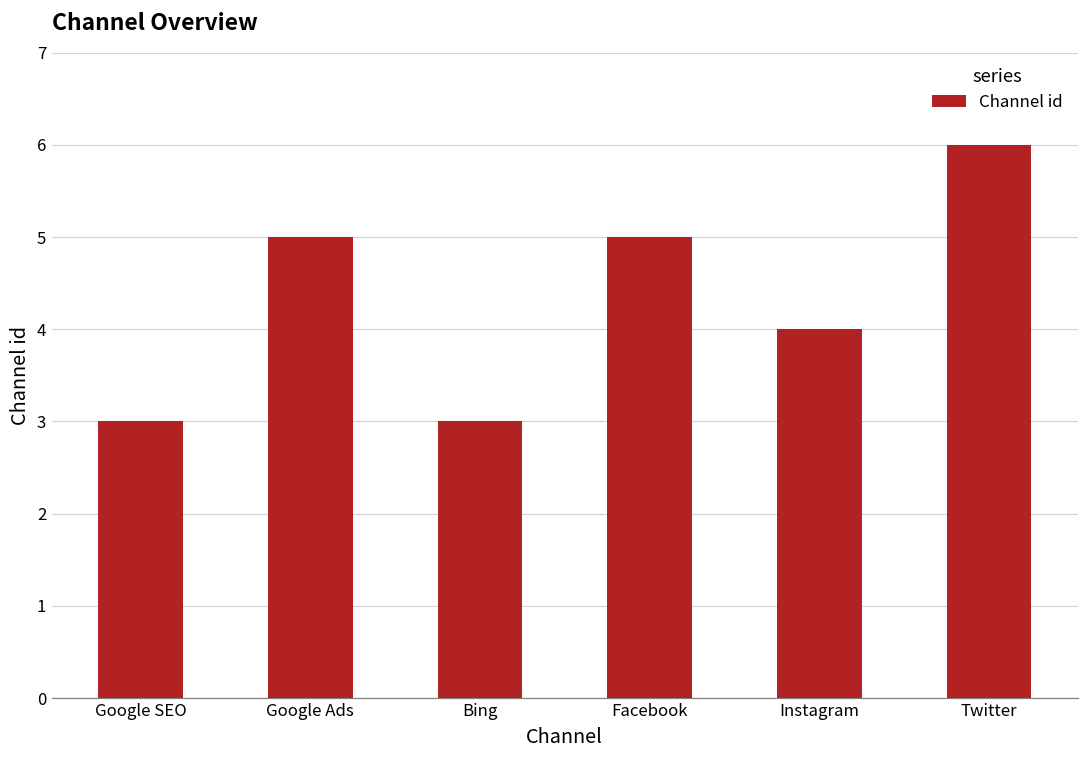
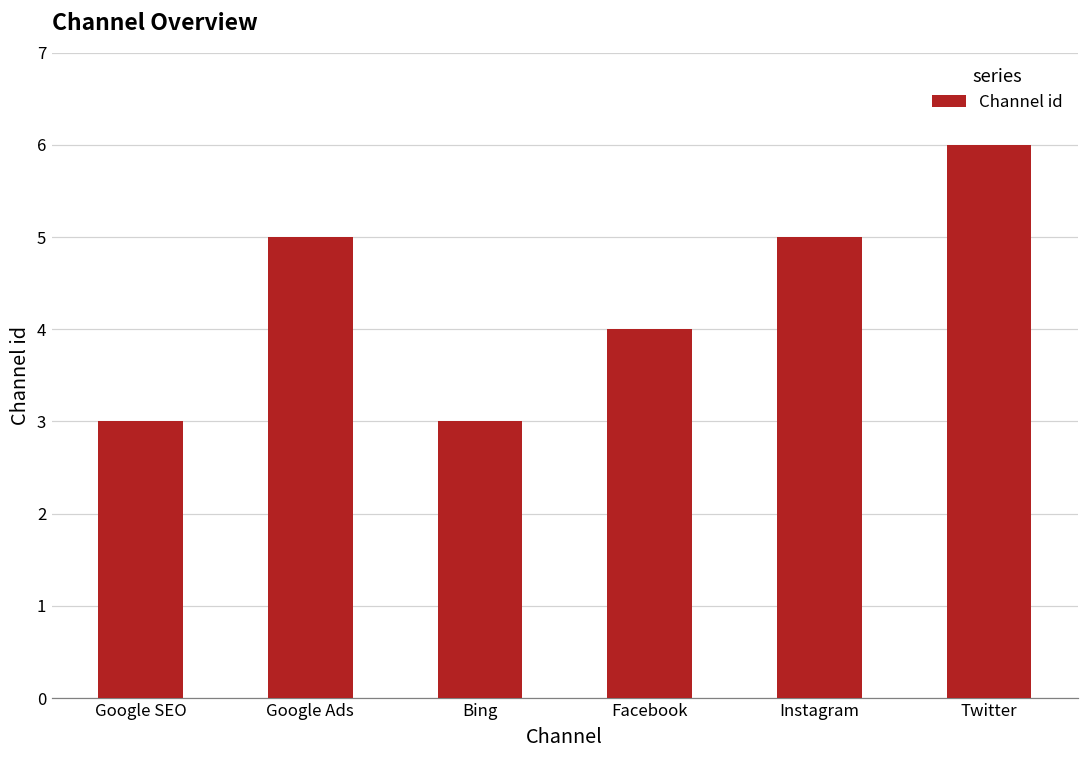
Facebook: 5 -> 4
Instagram: 4 -> 5
